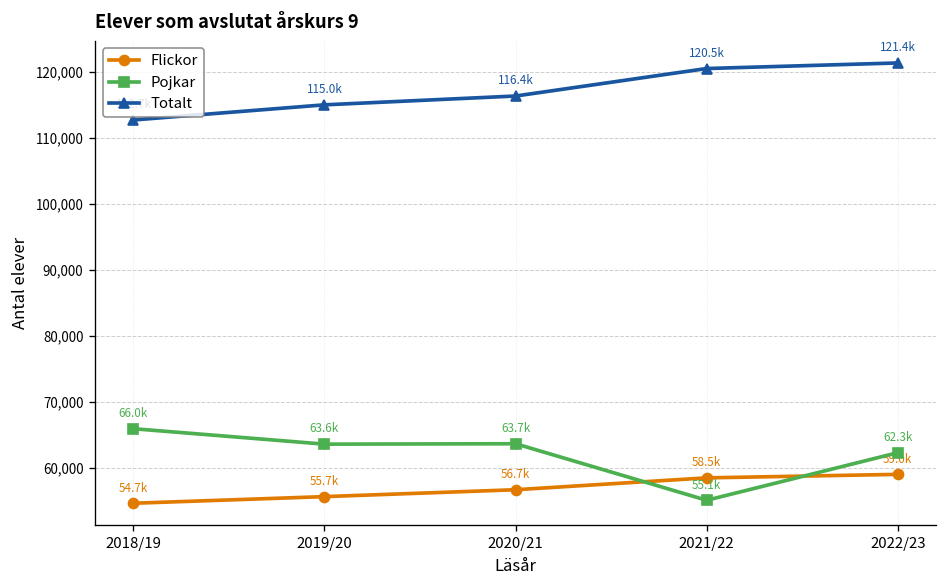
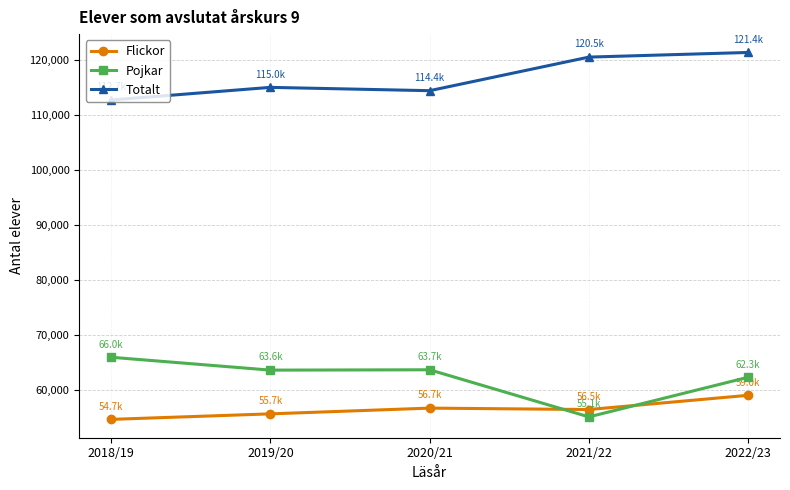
Totalt, 2020/21: 116.4k -> 114.4k
Flickor, 2021/22: 58.5k -> 56.5k
